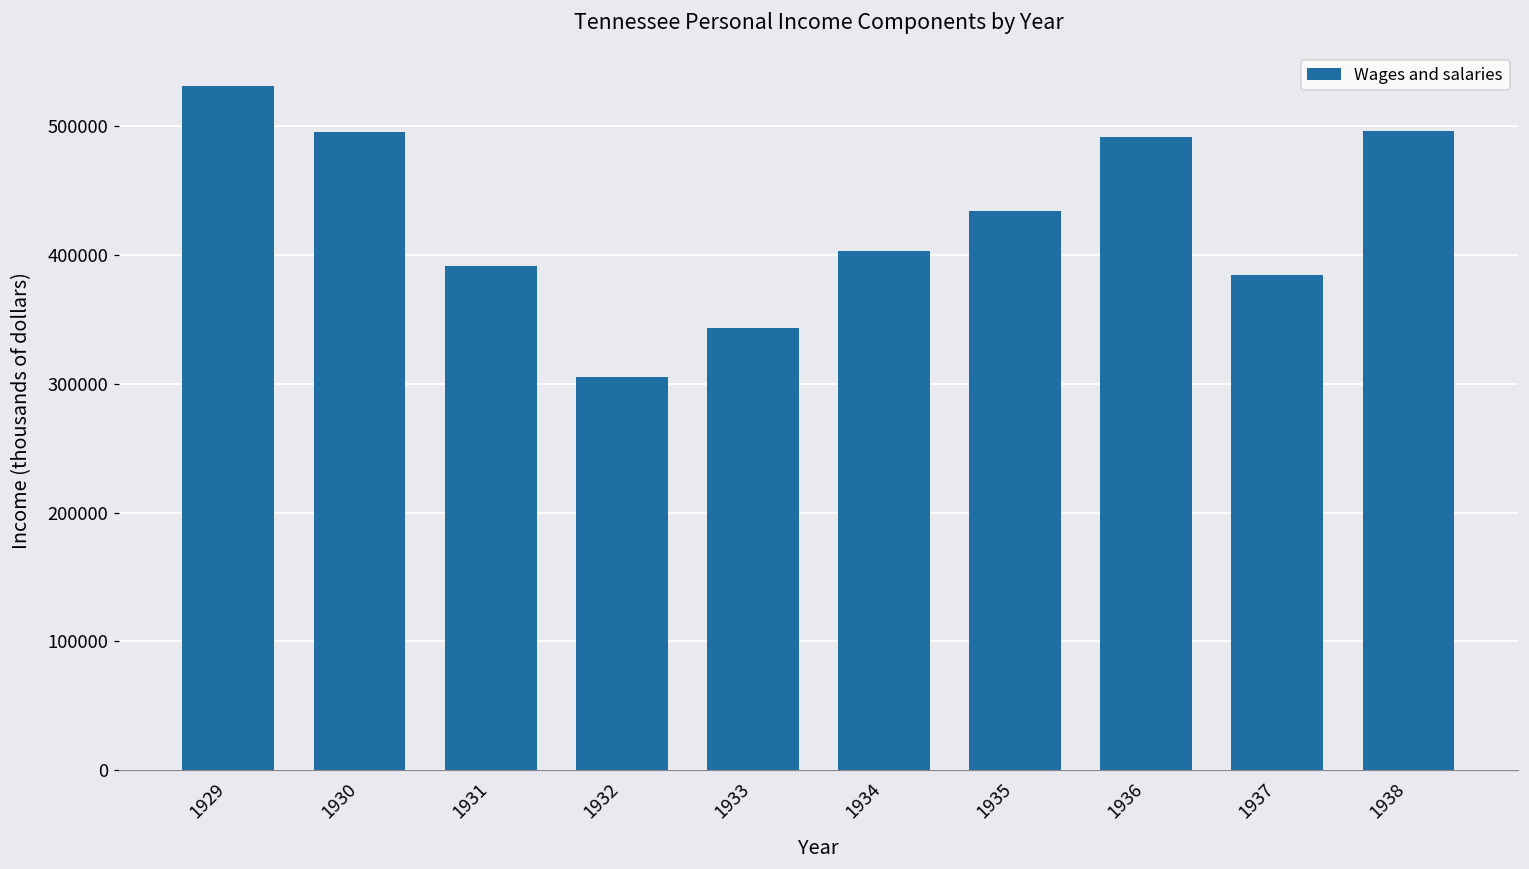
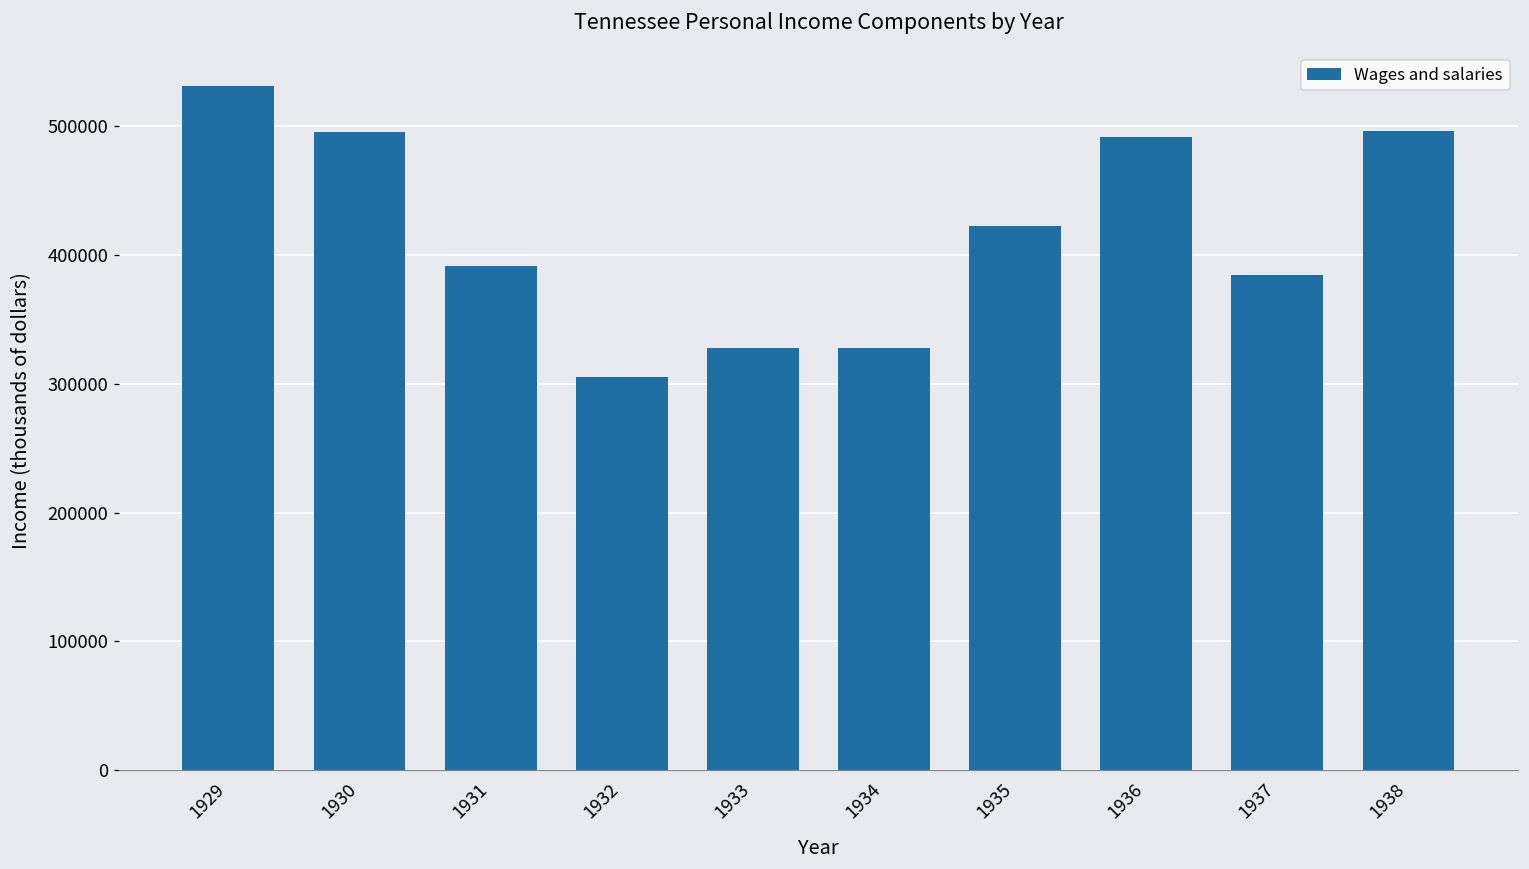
1933: 343000 -> 328000
1934: 403000 -> 327000
1935: 434000 -> 423000
